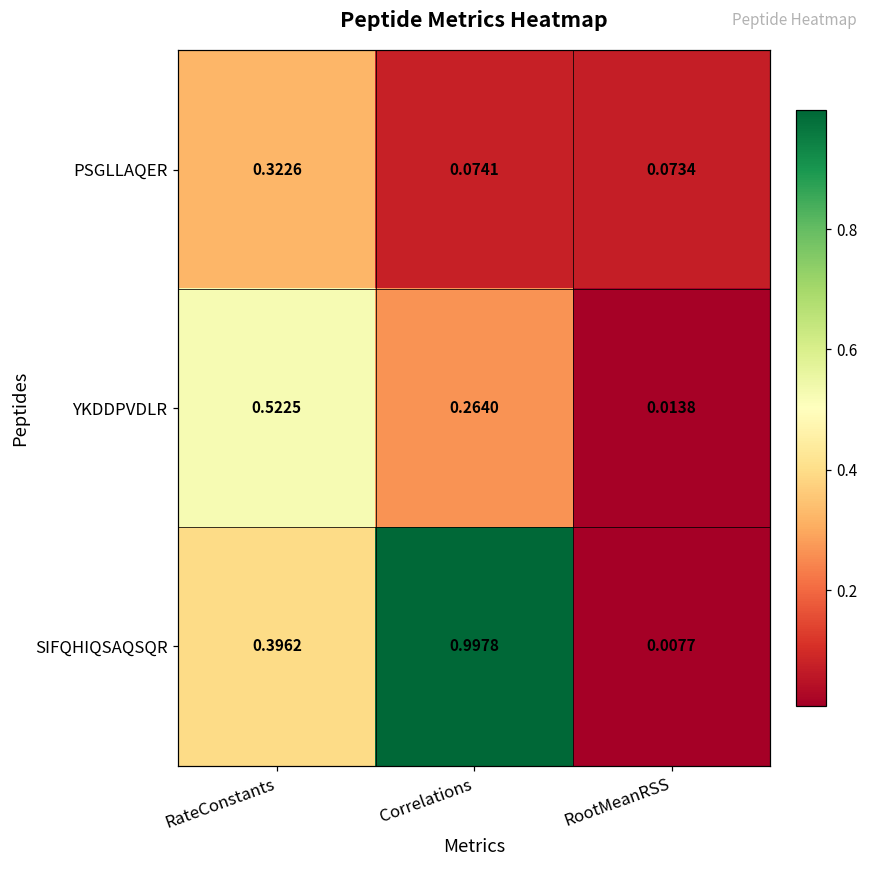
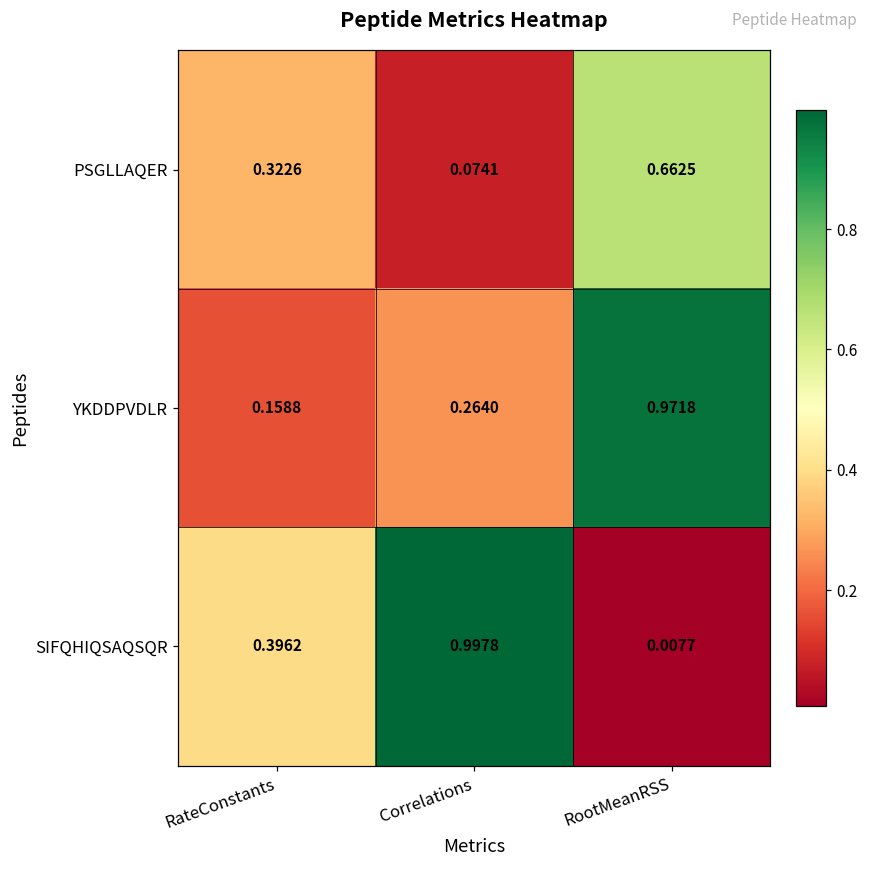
PSGLLAQER, RootMeanRSS: 0.0734 -> 0.6625
YKDDPVDLR, RateConstants: 0.5225 -> 0.1588
YKDDPVDLR, RootMeanRSS: 0.0138 -> 0.9718
